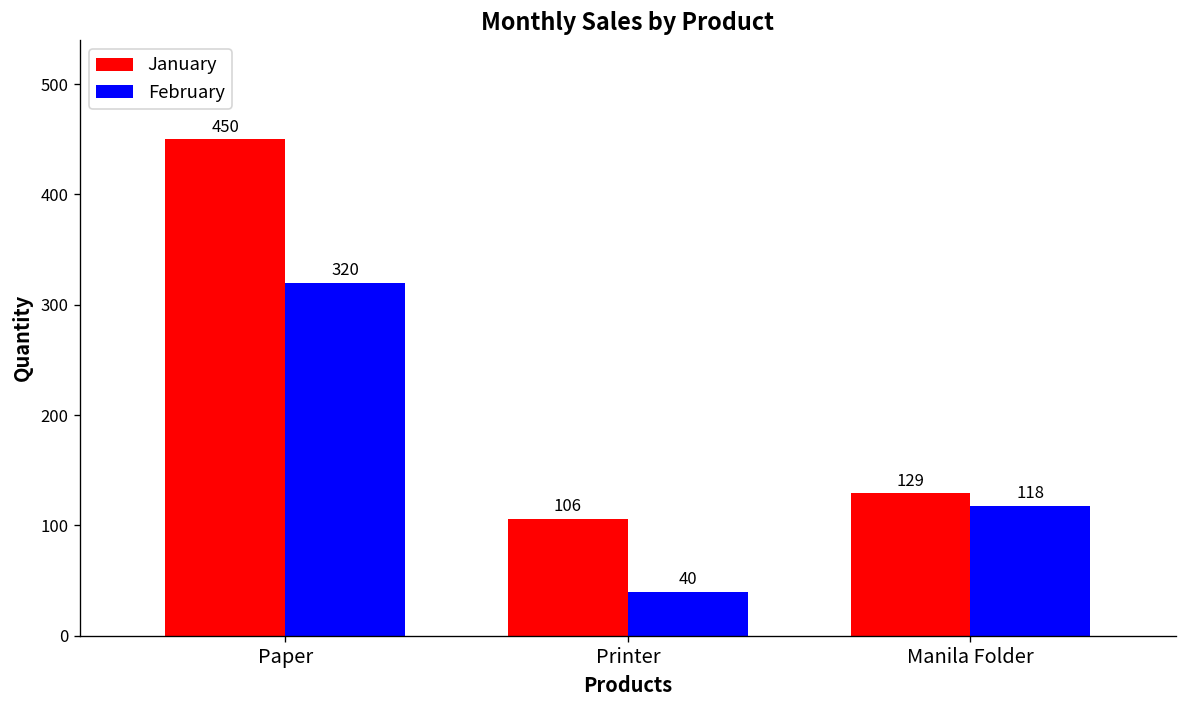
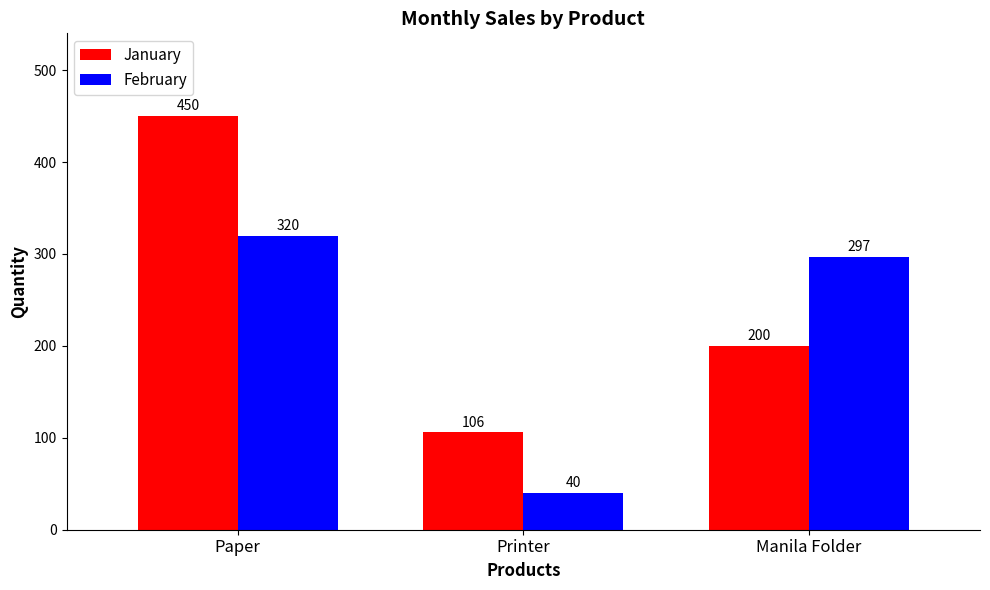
January, Manila Folder: 129 -> 200
February, Manila Folder: 118 -> 297
